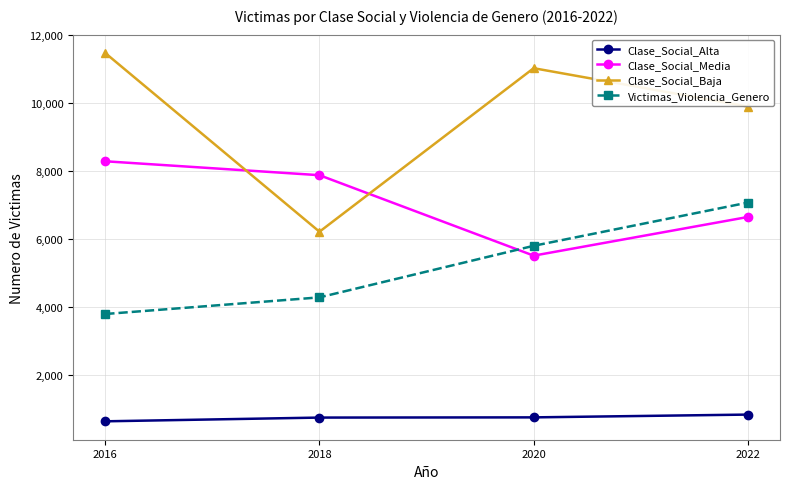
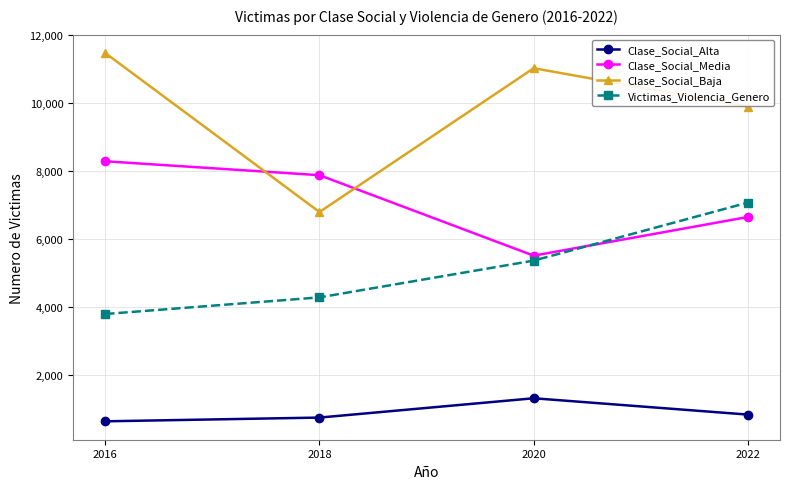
Clase_Social_Baja, 2018: 6,200 -> 6,800
Clase_Social_Alta, 2020: 700 -> 1,300
Victimas_Violencia_Genero, 2020: 5,800 -> 5,400
